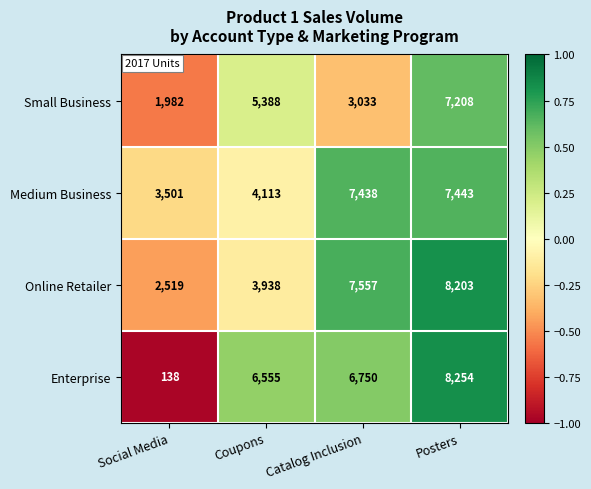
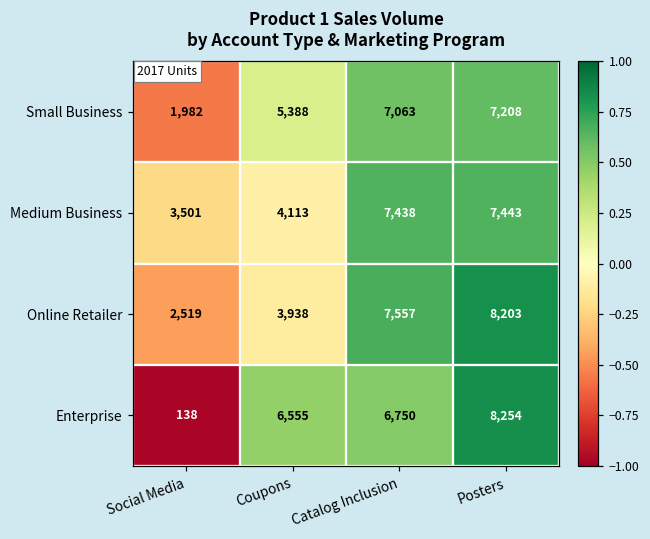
Small Business, Catalog Inclusion: 3,033 -> 7,063
